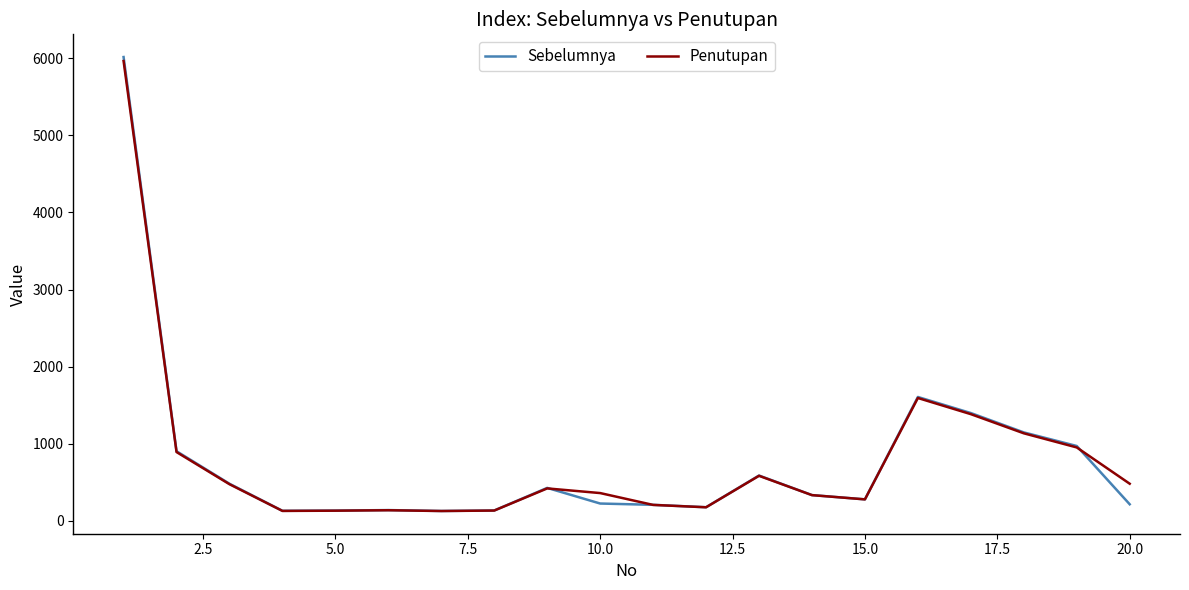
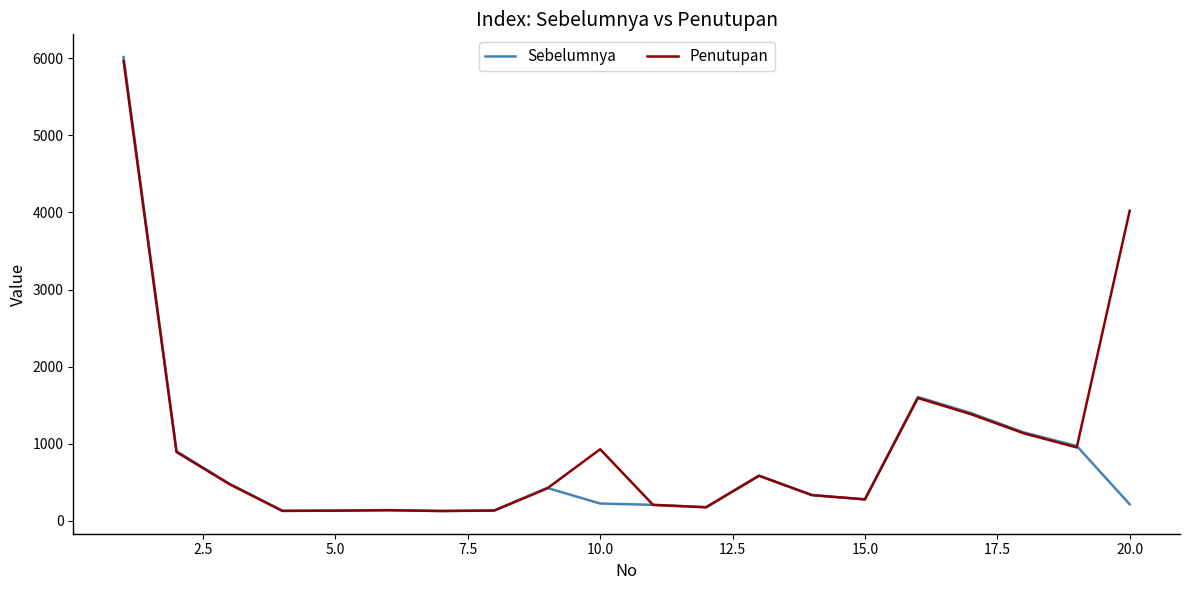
Penutupan, 10.0: 400 -> 900
Penutupan, 20.0: 500 -> 4000
